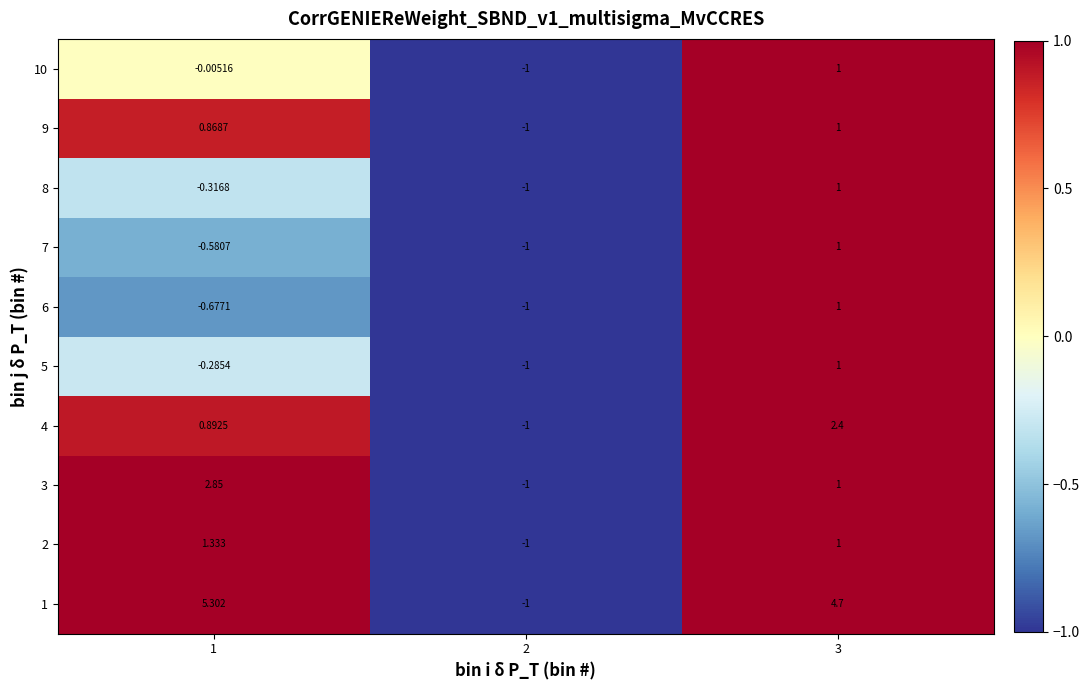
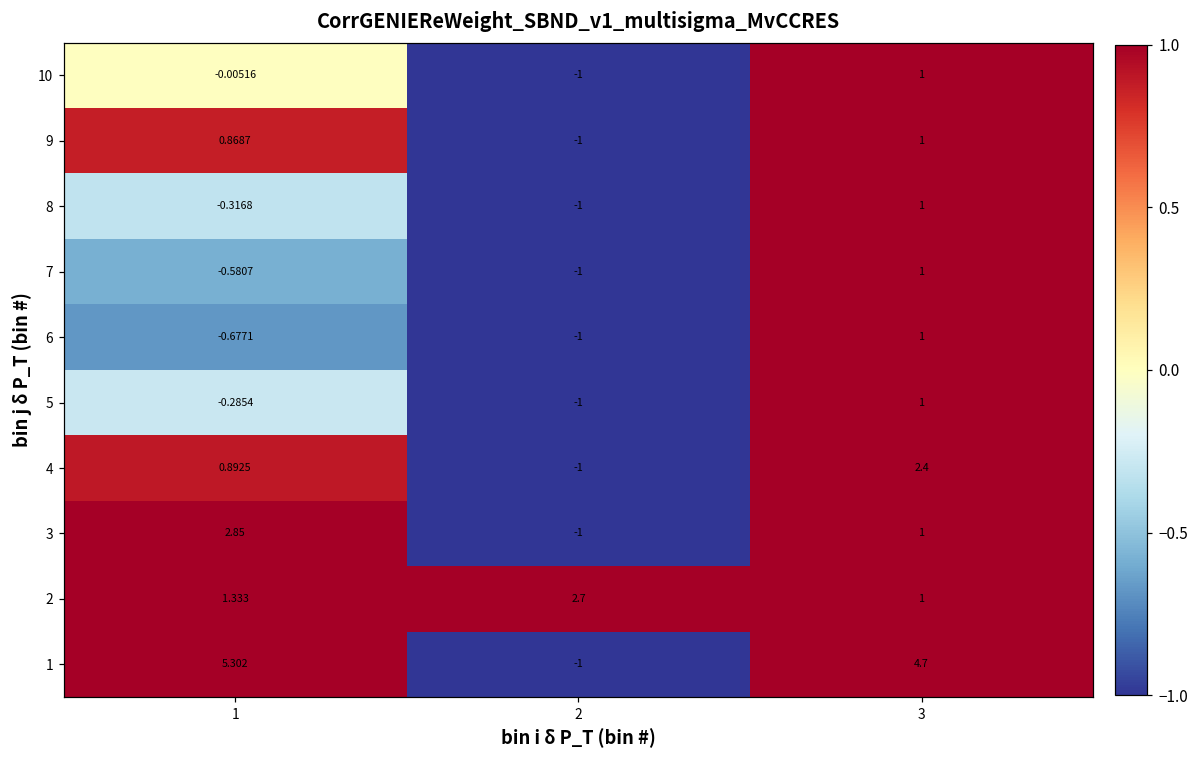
2, 2: -1 -> 2.7
